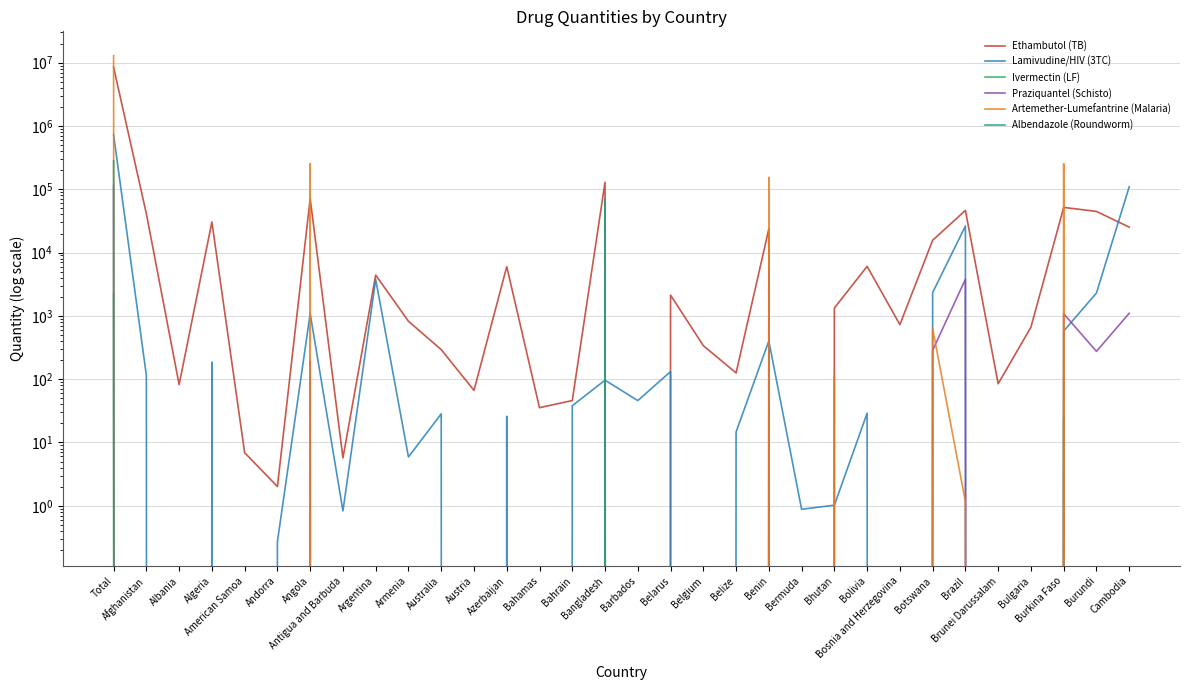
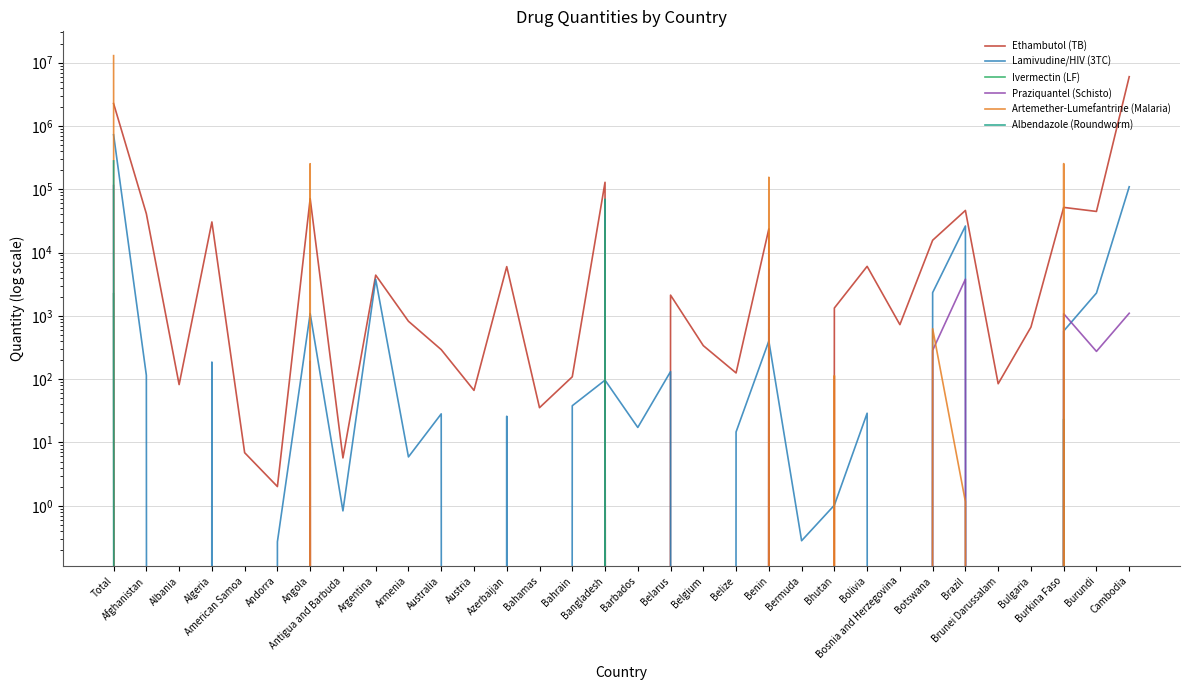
Ethambutol (TB), Total: 8000000 -> 2300000
Ethambutol (TB), Bahrain: 50 -> 110
Lamivudine/HIV (3TC), Barbados: 50 -> 17
Lamivudine/HIV (3TC), Bermuda: 0.9 -> 0.3
Ethambutol (TB), Cambodia: 25000 -> 6000000
